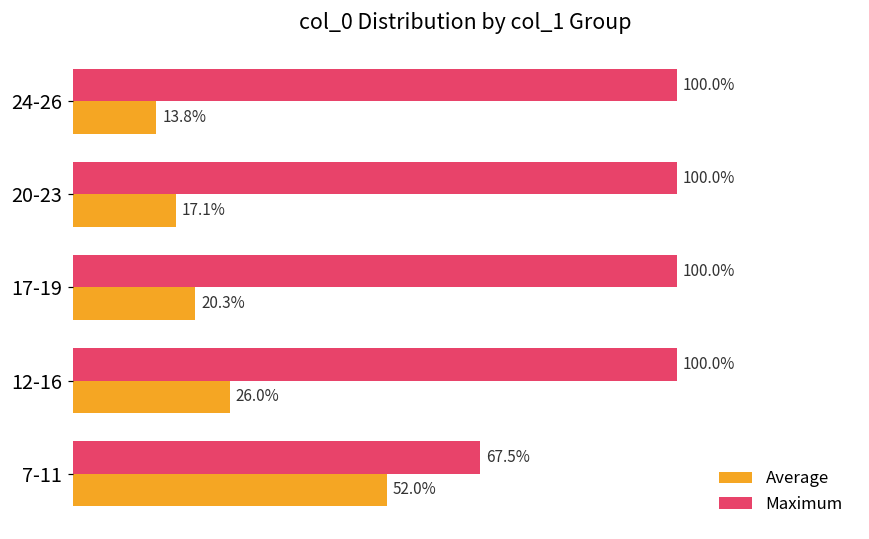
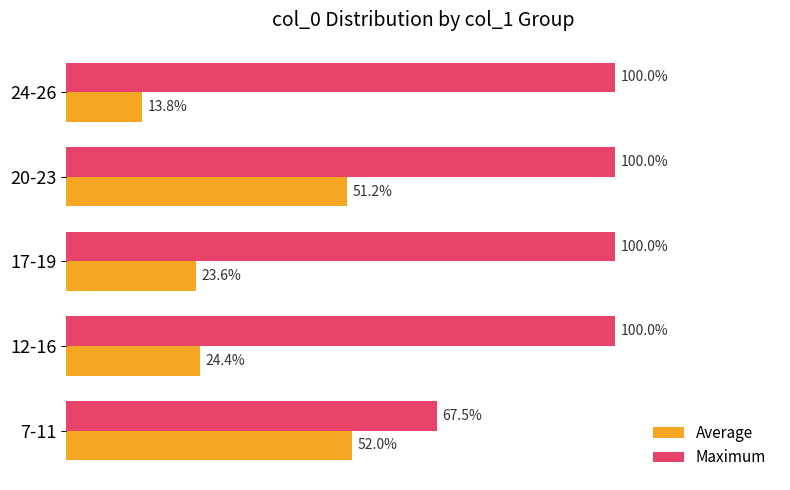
Average, 20-23: 17.1% -> 51.2%
Average, 17-19: 20.3% -> 23.6%
Average, 12-16: 26.0% -> 24.4%
